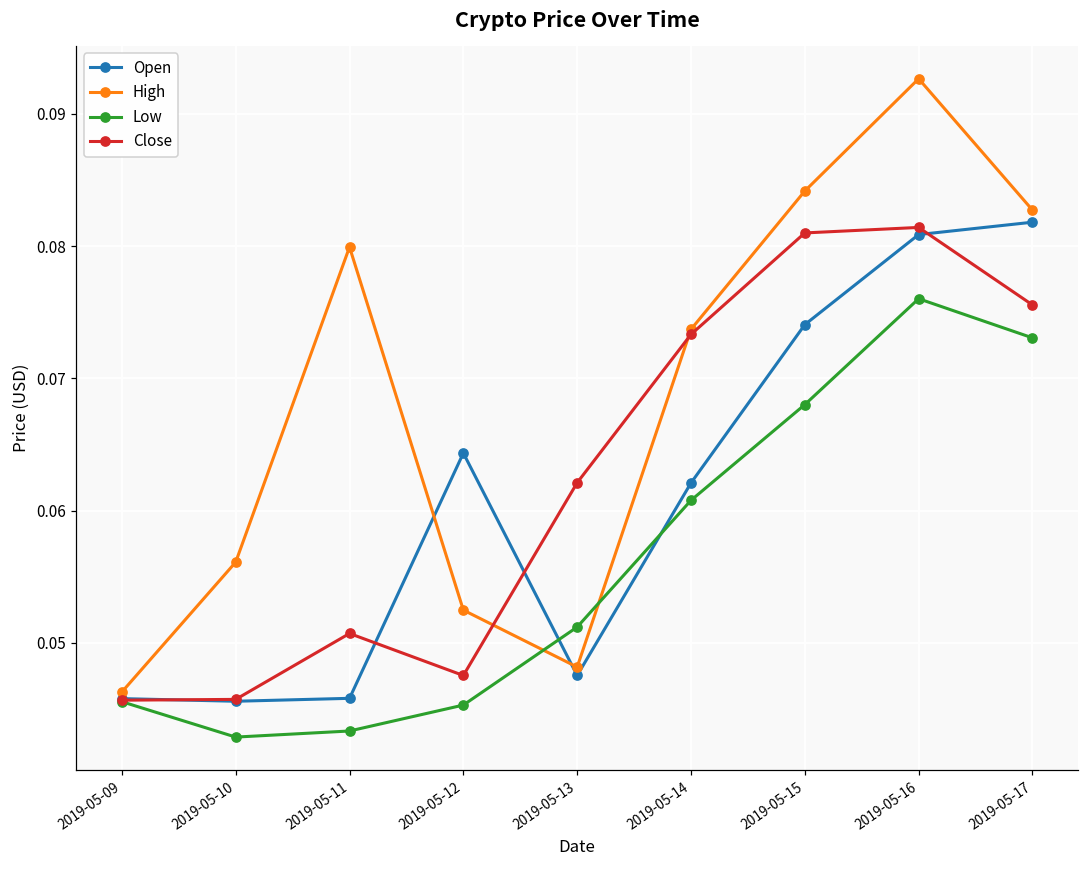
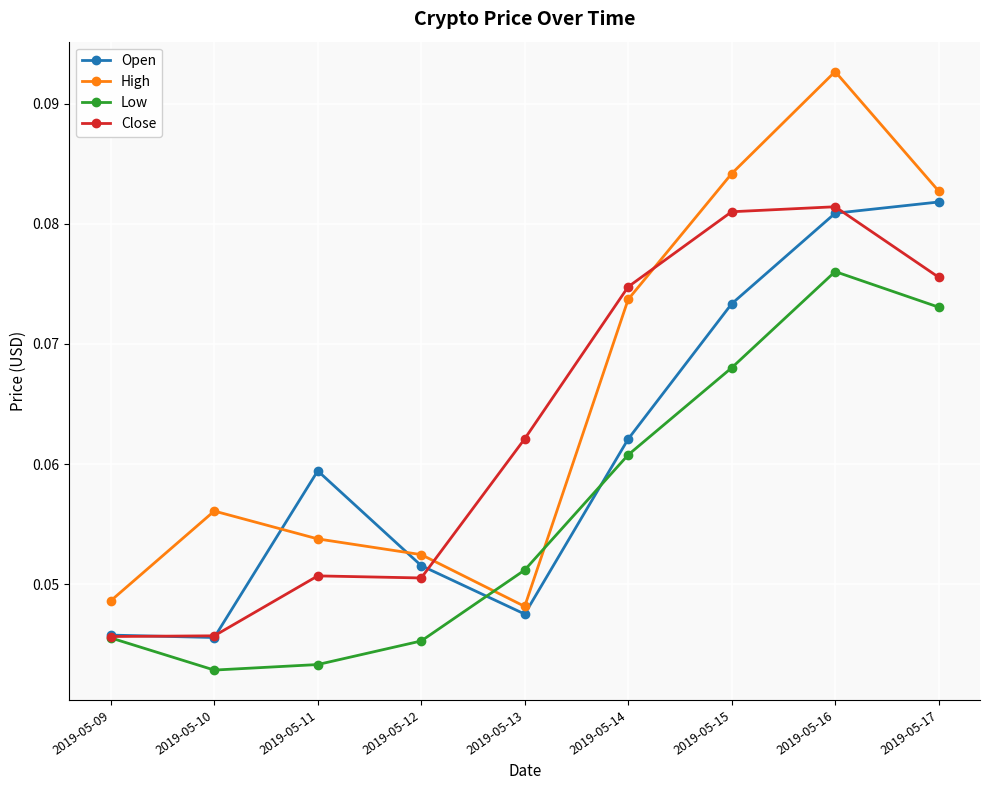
High, 2019-05-09: 0.0463 -> 0.0486
Open, 2019-05-11: 0.0458 -> 0.0594
High, 2019-05-11: 0.0799 -> 0.0538
Open, 2019-05-12: 0.0644 -> 0.0516
Close, 2019-05-12: 0.0475 -> 0.0505
Close, 2019-05-14: 0.0733 -> 0.0748
Open, 2019-05-15: 0.0741 -> 0.0733
